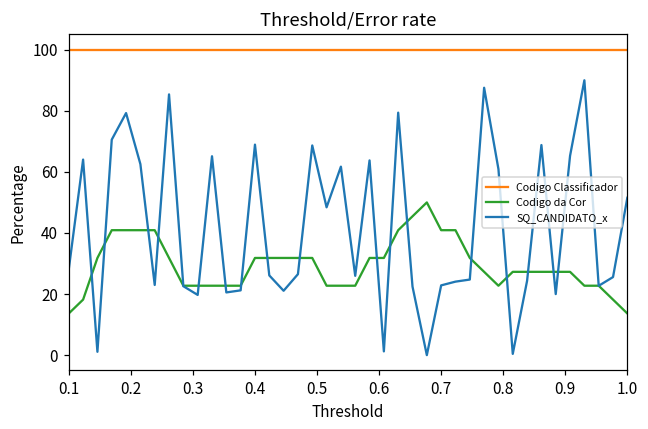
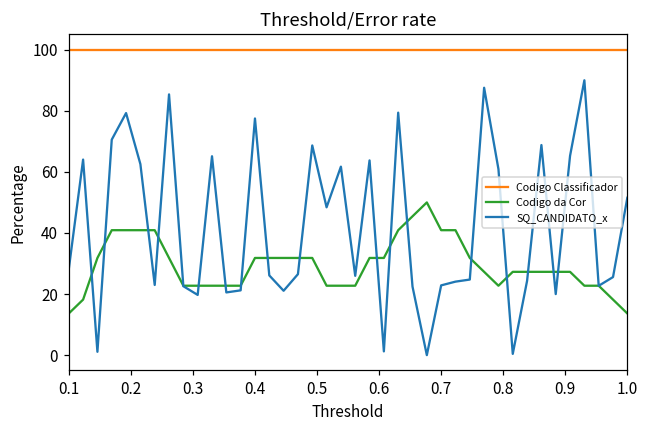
SQ_CANDIDATO_x, 0.4: 69 -> 77
